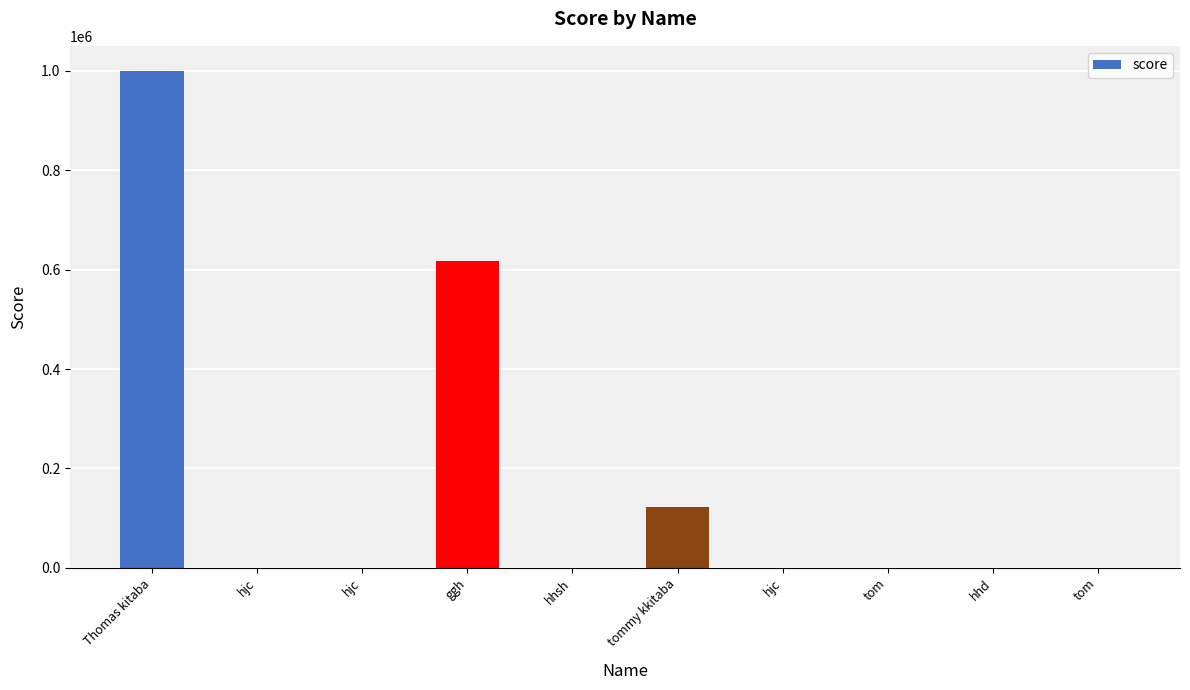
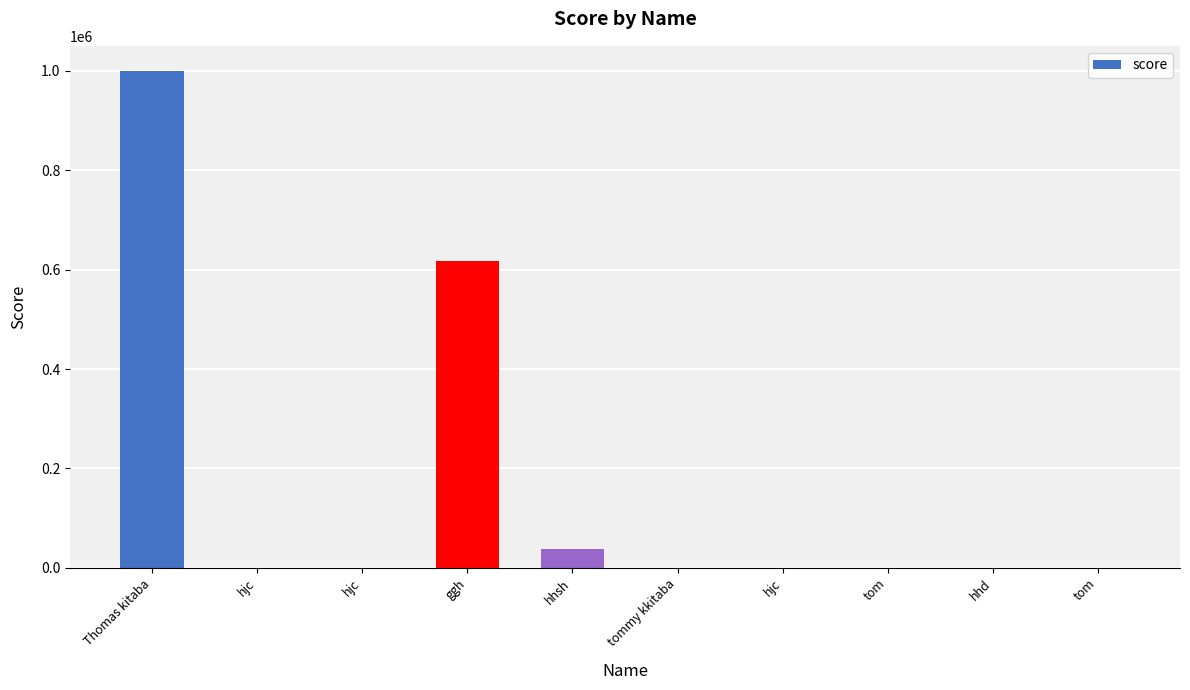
hhsh: 0 -> 40000
tommy kkitaba: 120000 -> 0
